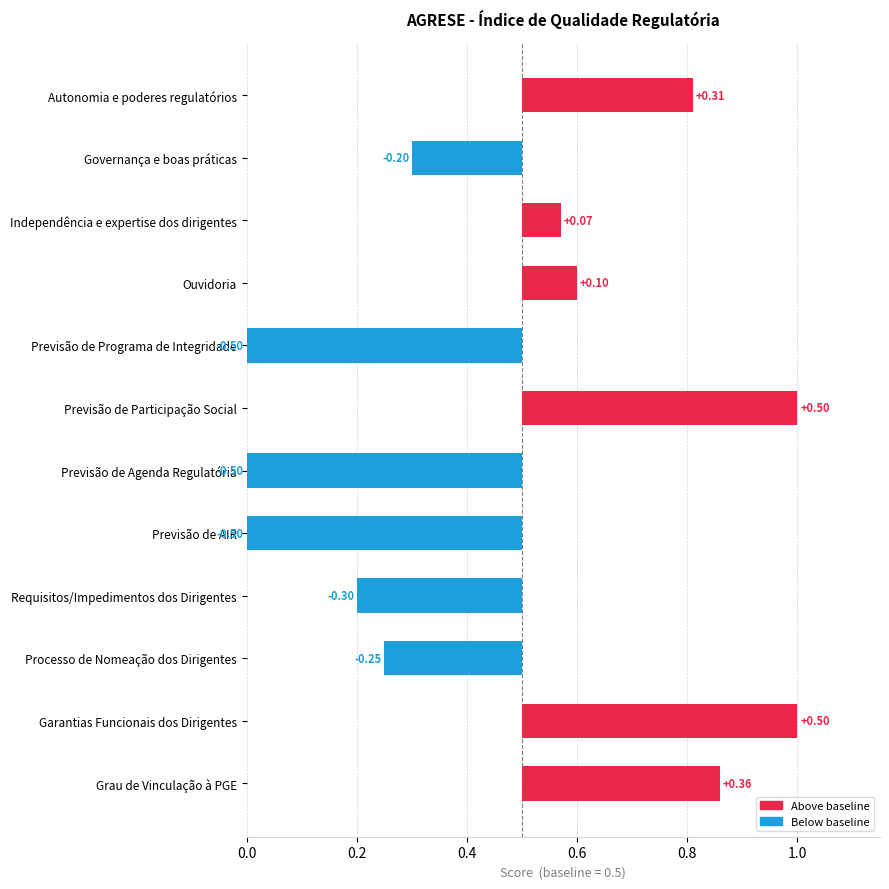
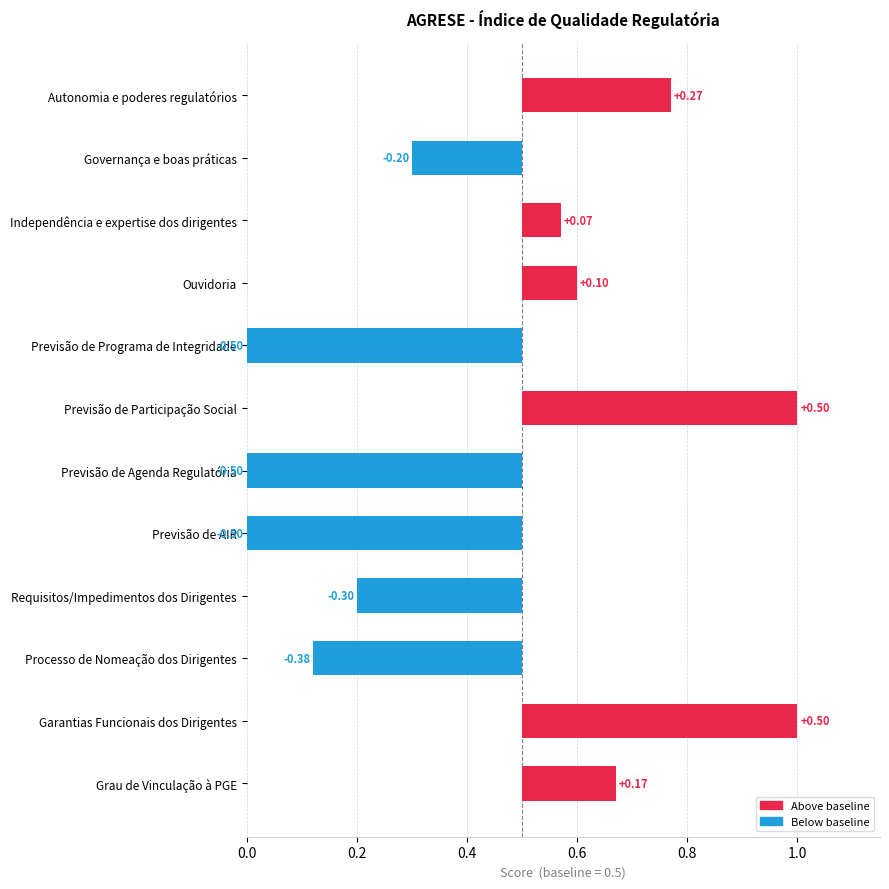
Autonomia e poderes regulatórios: +0.31 -> +0.27
Processo de Nomeação dos Dirigentes: -0.25 -> -0.38
Grau de Vinculação à PGE: +0.36 -> +0.17
